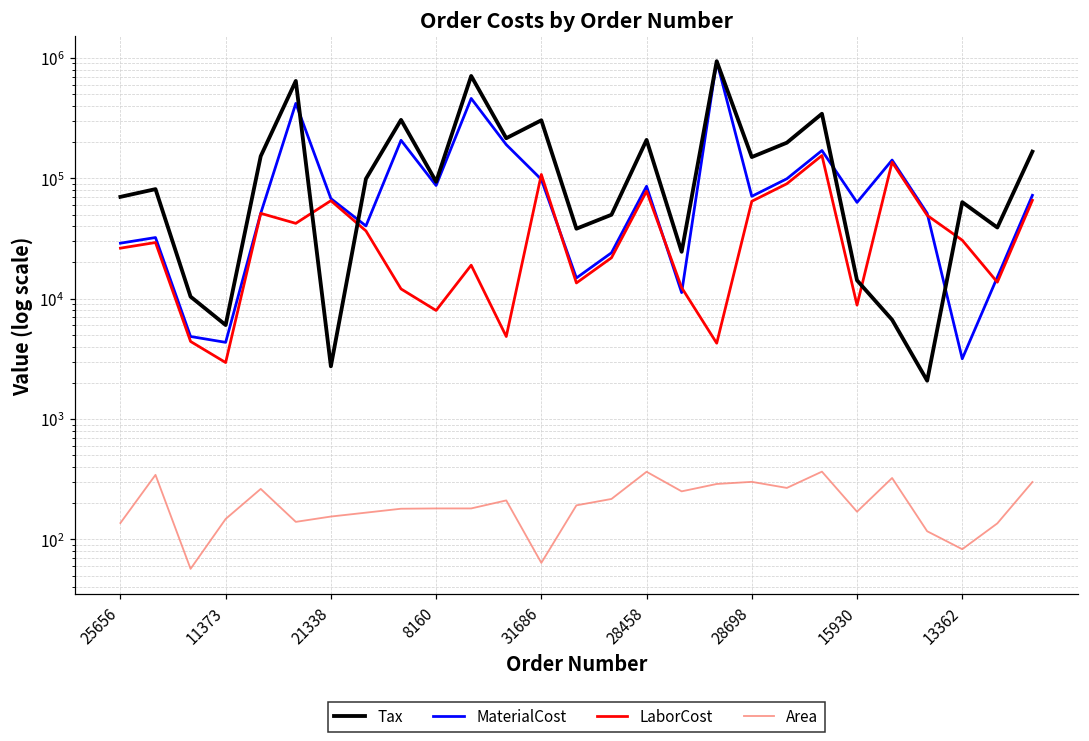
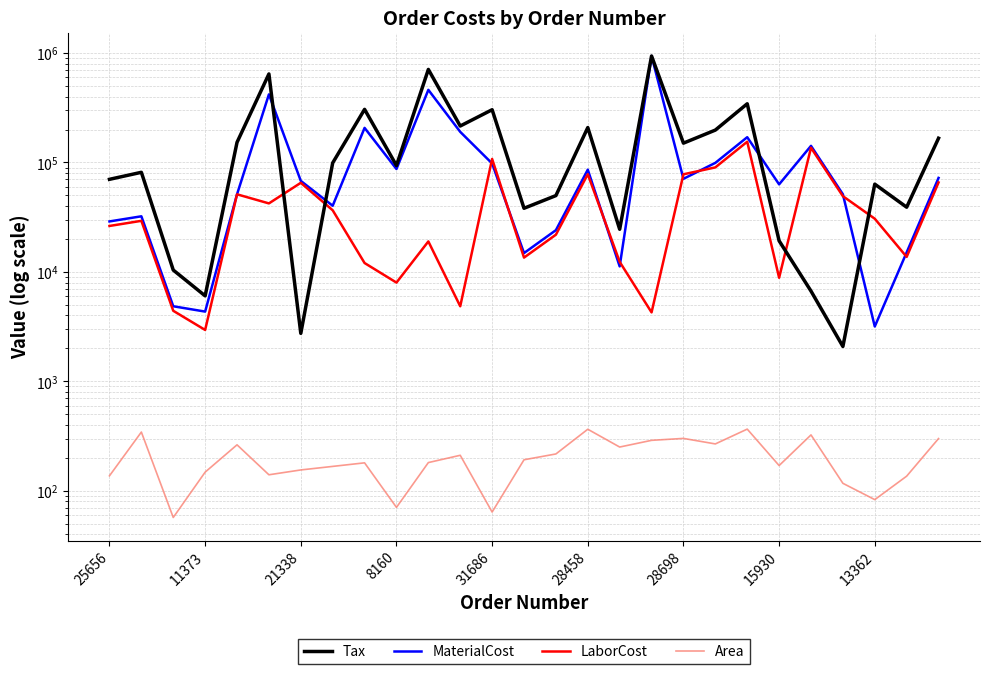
Area, 8160: 180 -> 70
LaborCost, 28698: 60000 -> 80000
Tax, 15930: 14000 -> 19000
